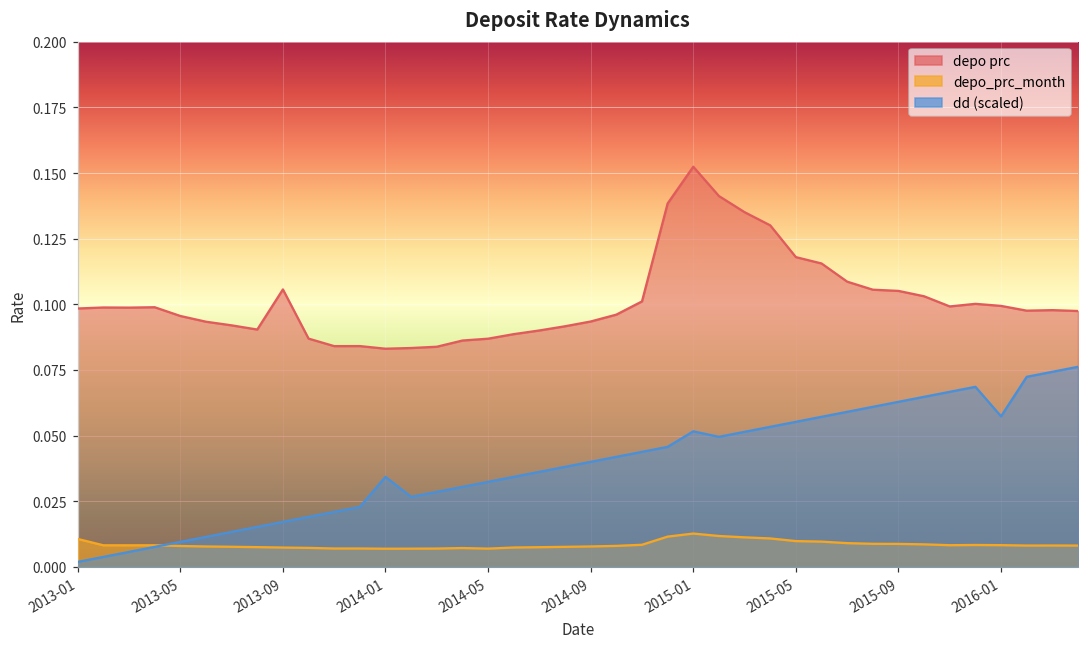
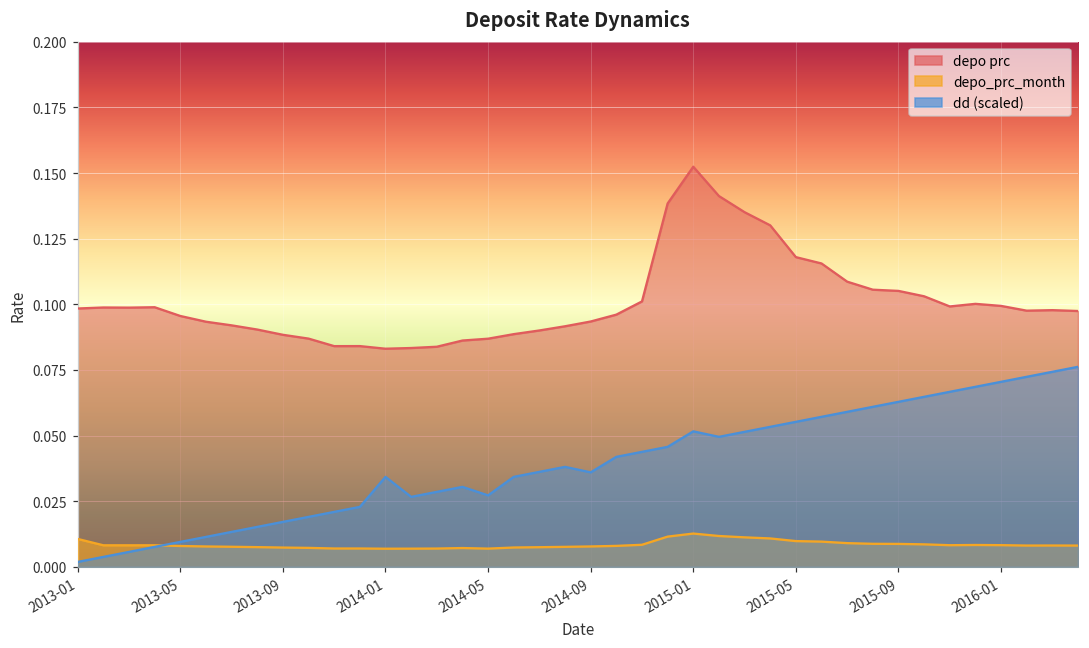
depo prc, 2013-09: 0.106 -> 0.088
dd (scaled), 2014-05: 0.032 -> 0.027
dd (scaled), 2014-09: 0.040 -> 0.036
dd (scaled), 2016-01: 0.057 -> 0.070
